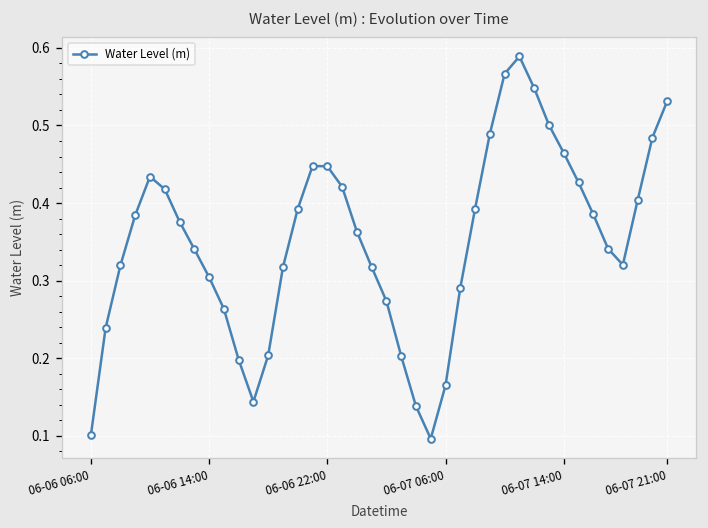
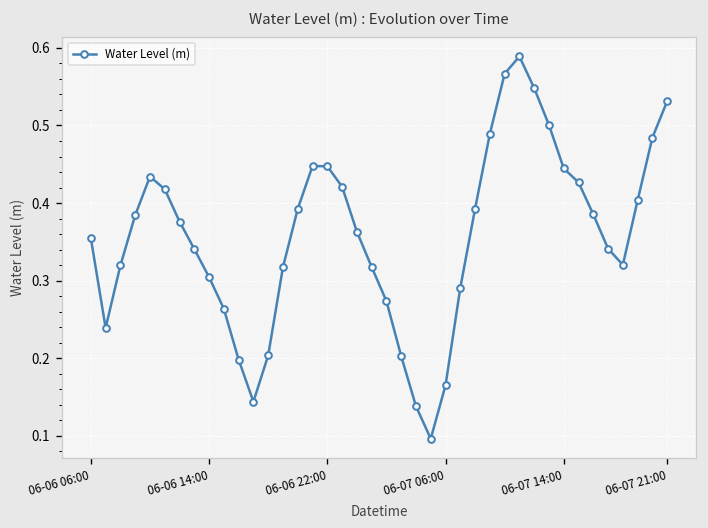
06-06 06:00: 0.10 -> 0.35
06-07 14:00: 0.46 -> 0.44
